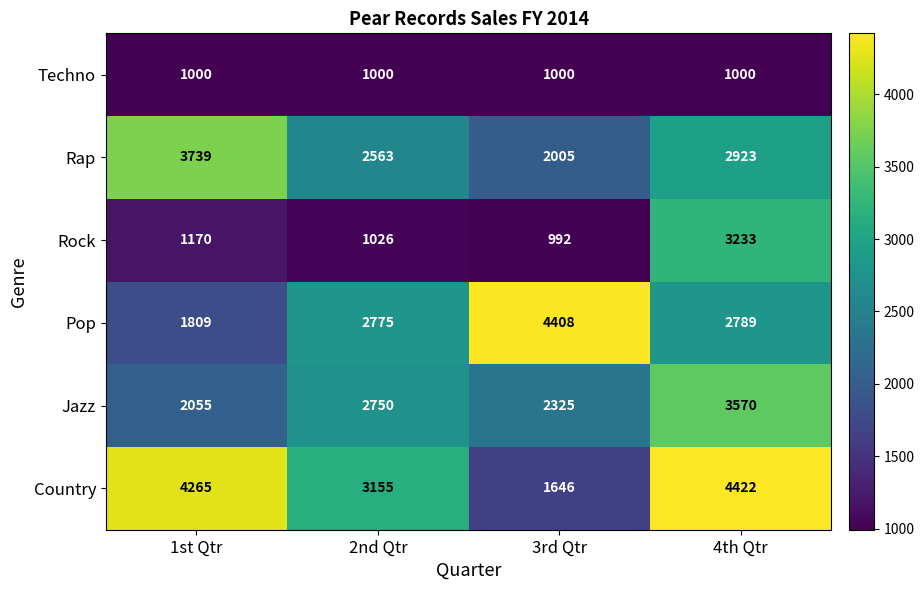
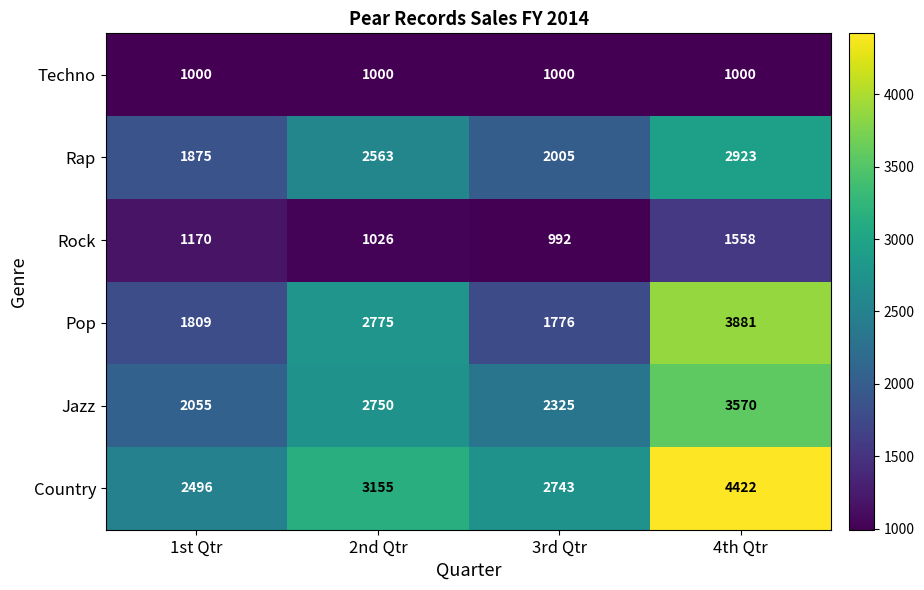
Rap, 1st Qtr: 3739 -> 1875
Rock, 4th Qtr: 3233 -> 1558
Pop, 3rd Qtr: 4408 -> 1776
Pop, 4th Qtr: 2789 -> 3881
Country, 1st Qtr: 4265 -> 2496
Country, 3rd Qtr: 1646 -> 2743
